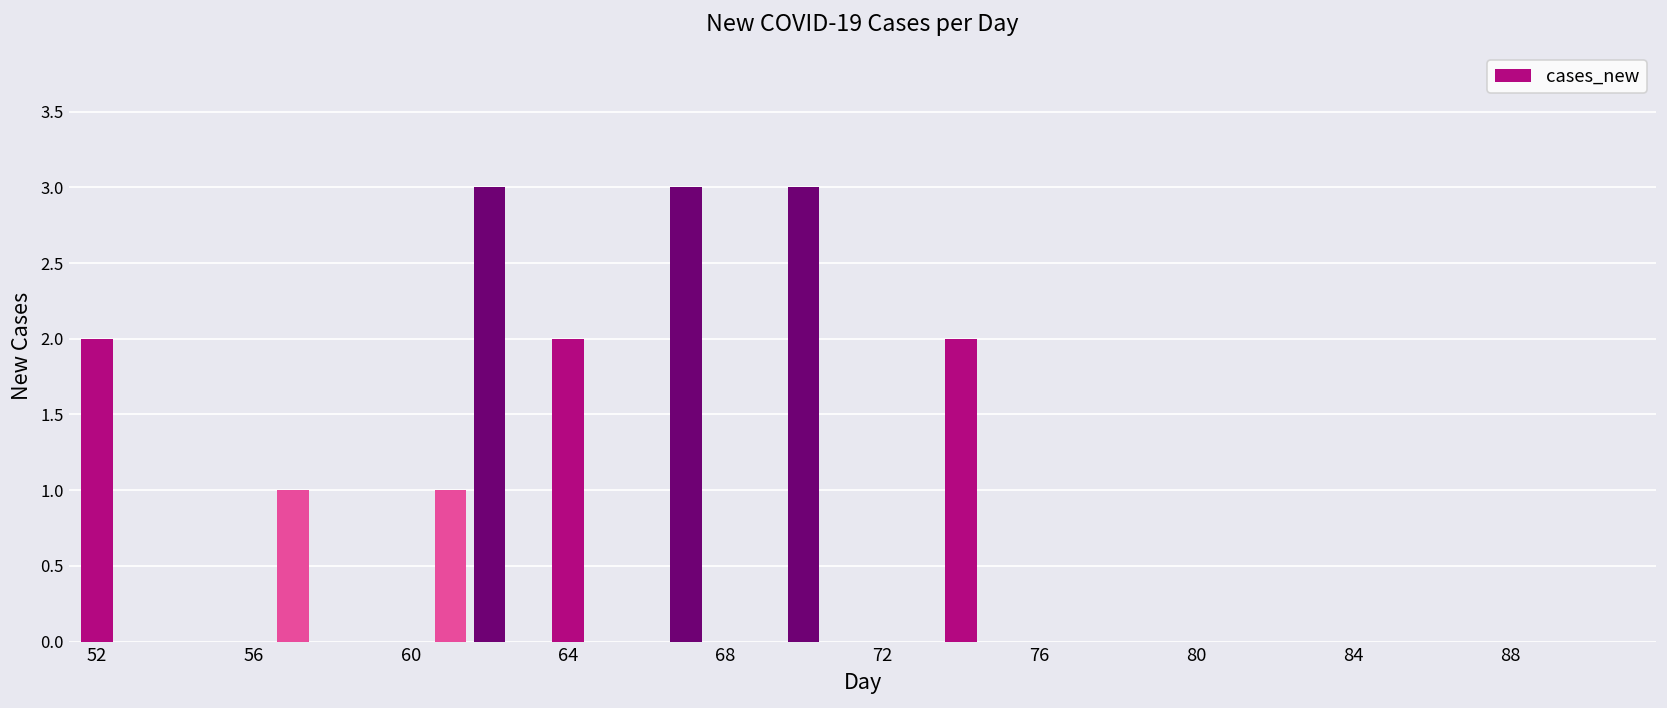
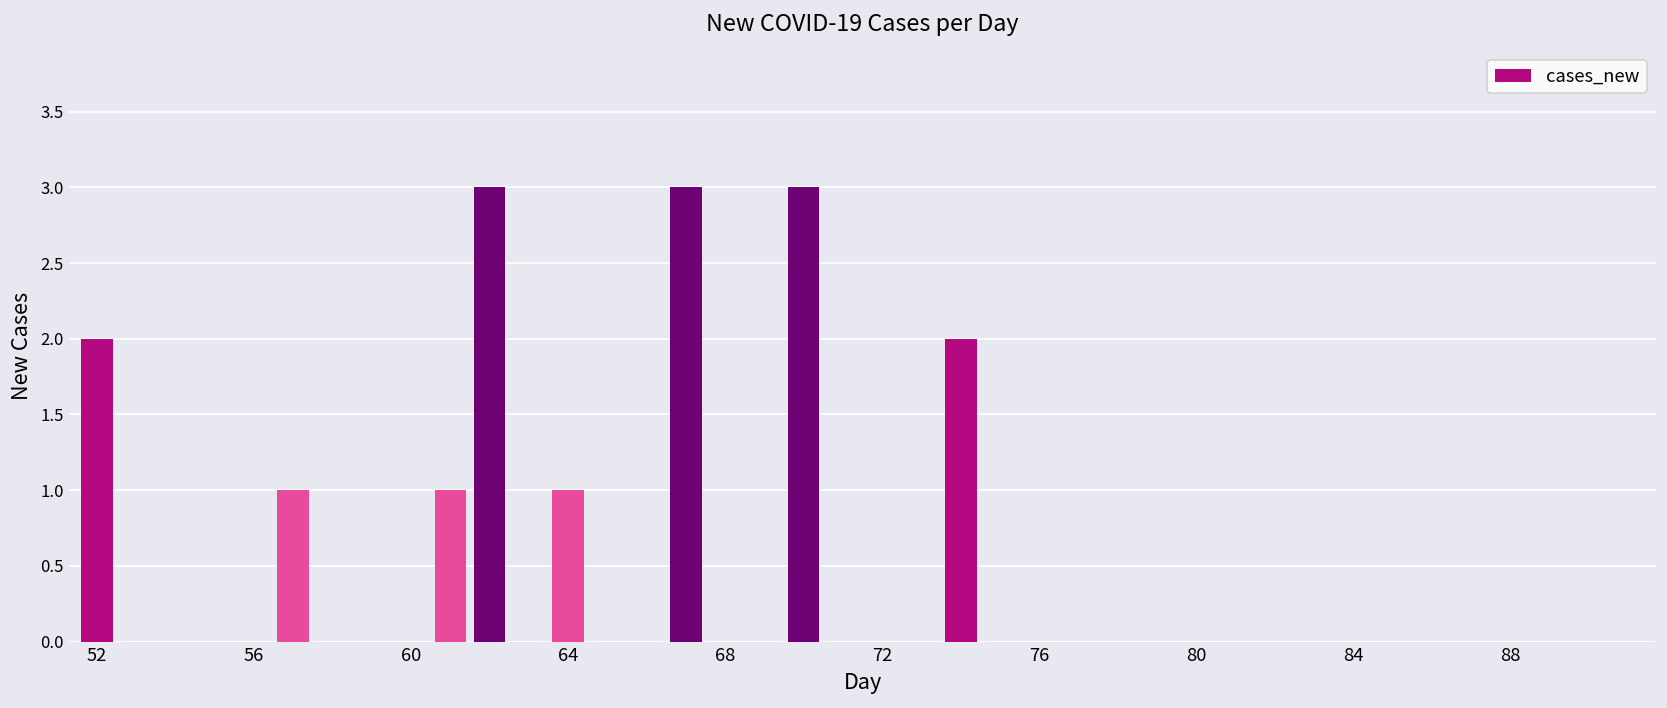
64: 2 -> 1
